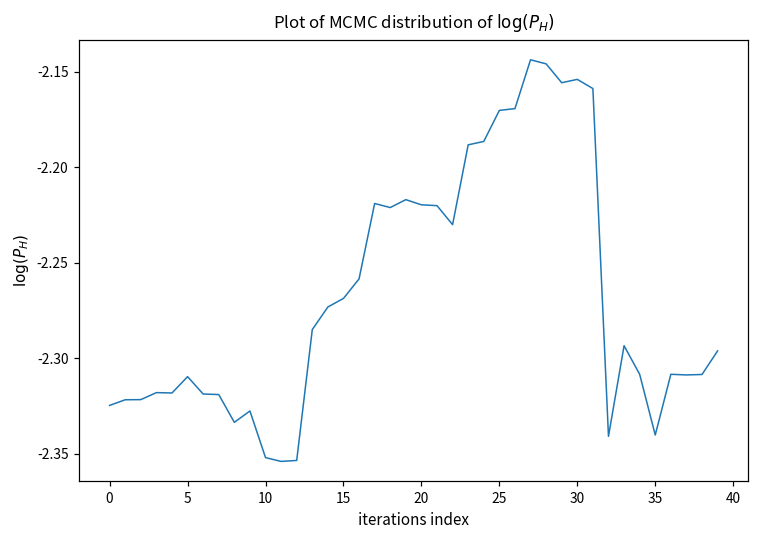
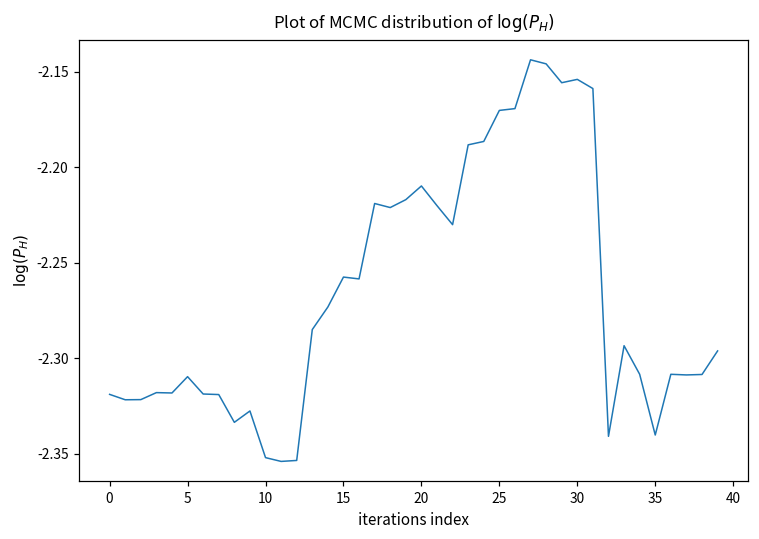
0: -2.325 -> -2.319
15: -2.269 -> -2.258
20: -2.220 -> -2.210
